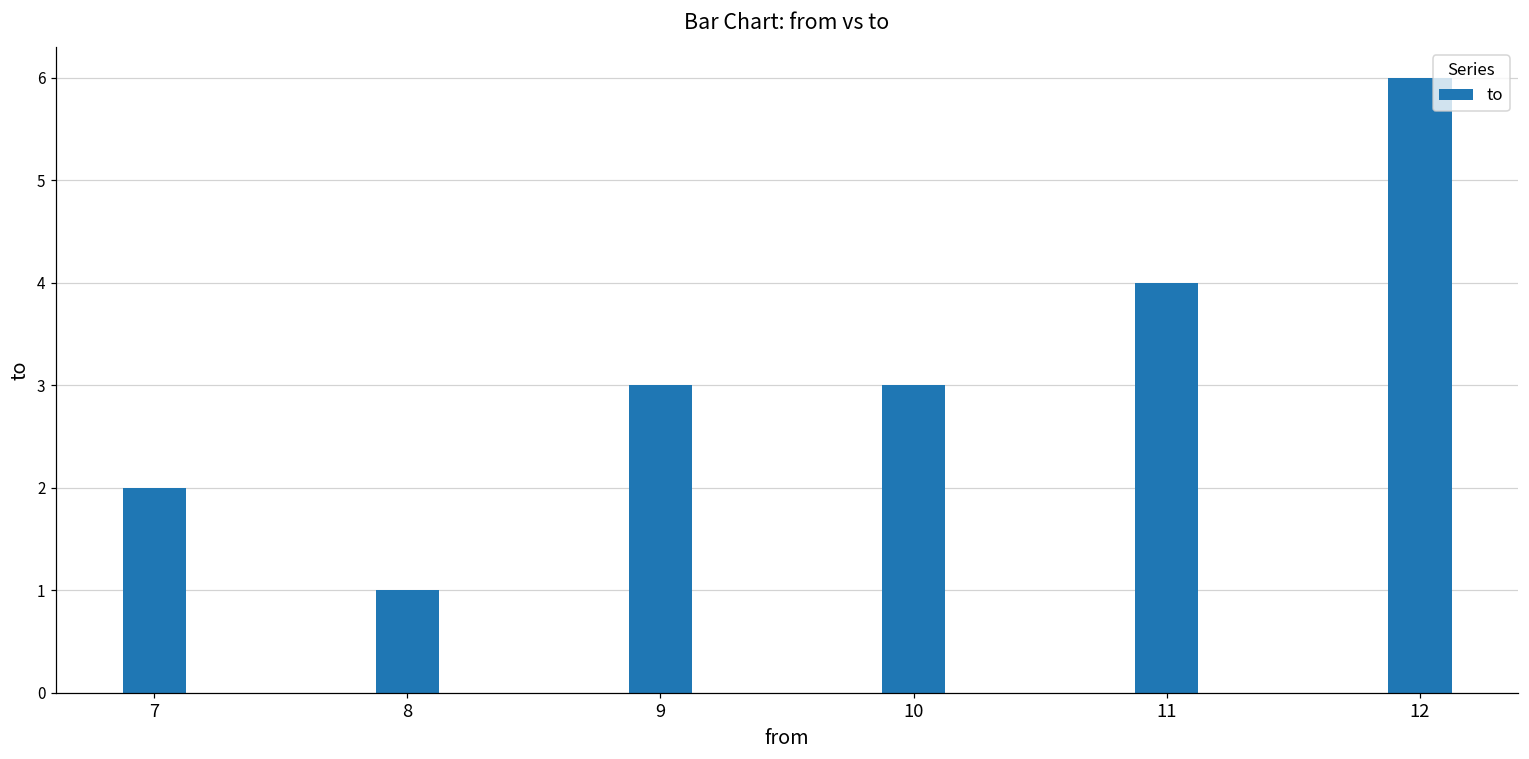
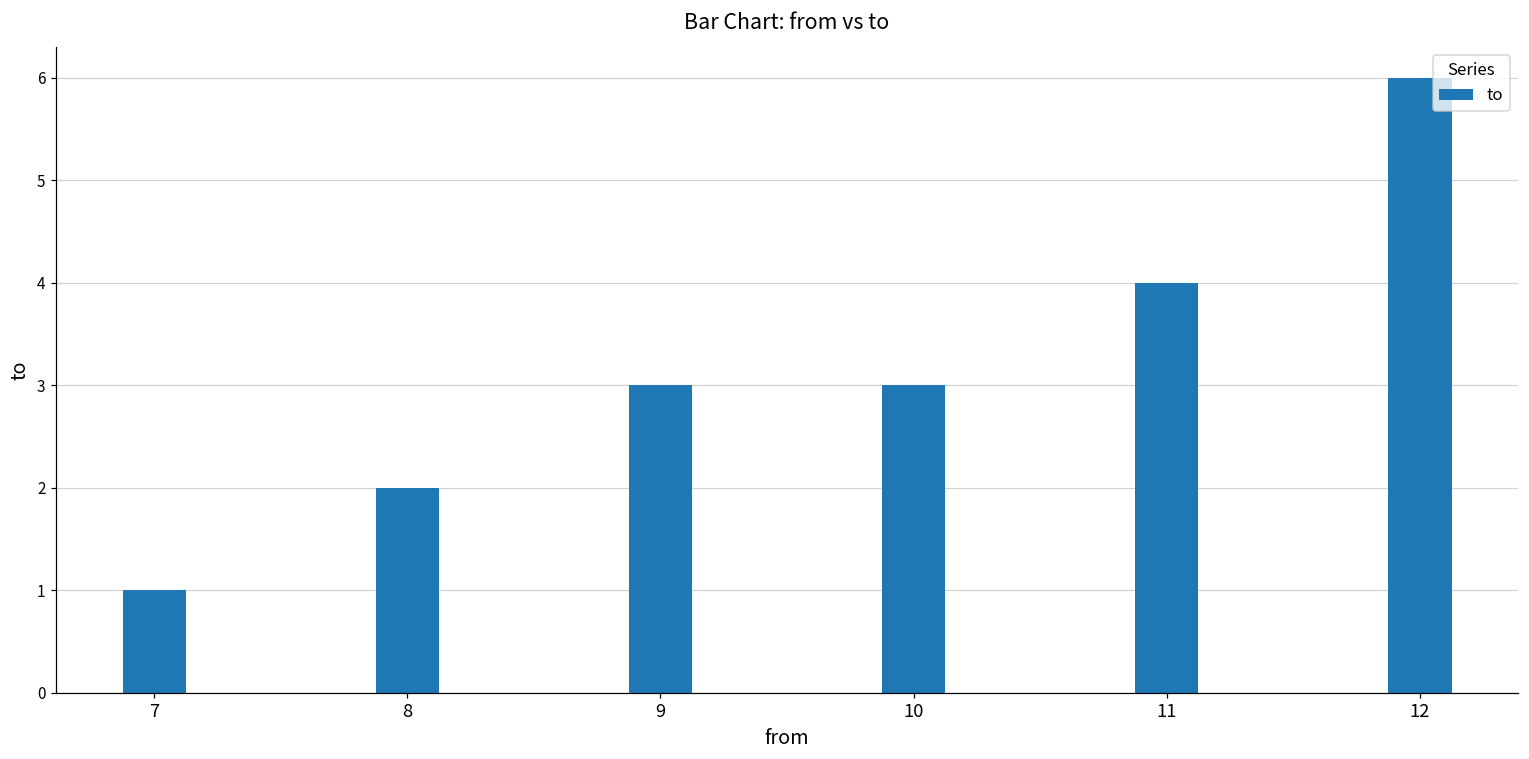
7: 2 -> 1
8: 1 -> 2
